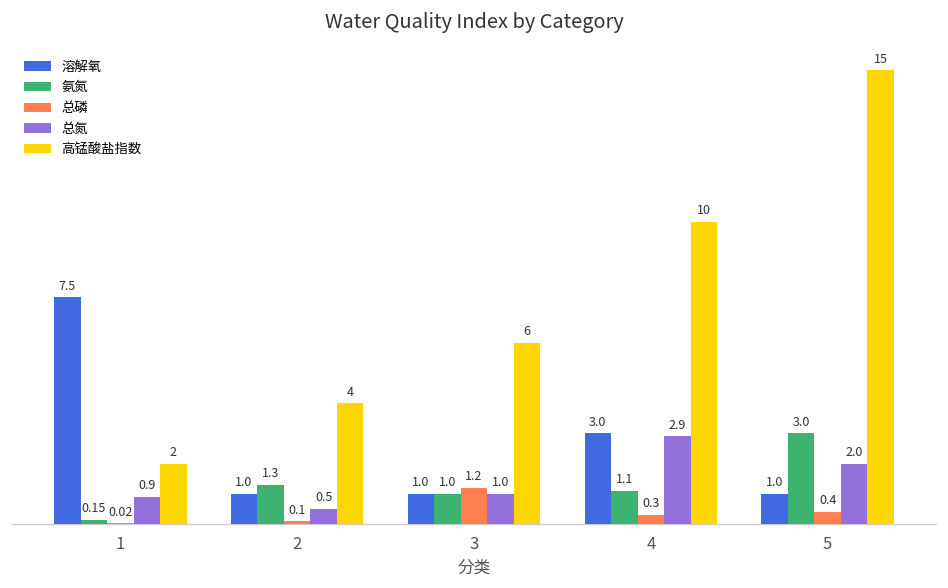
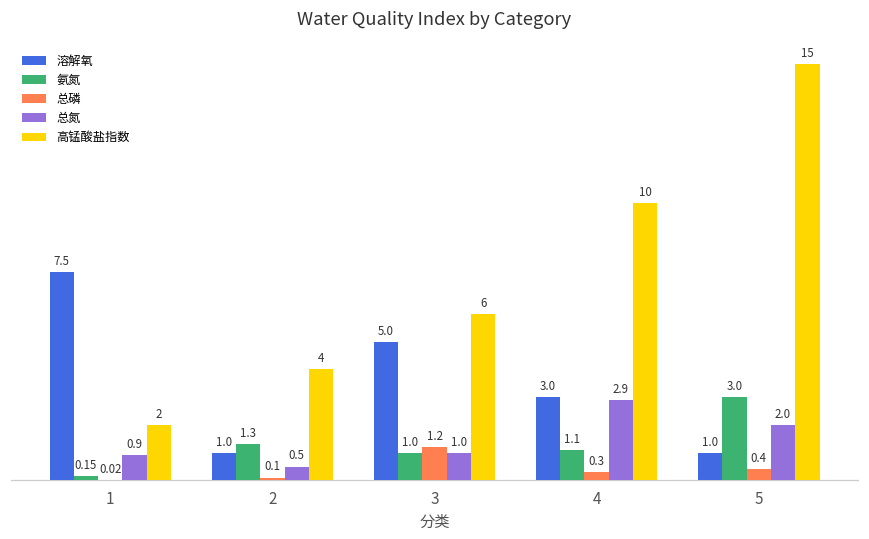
溶解氧, 3: 1.0 -> 5.0
